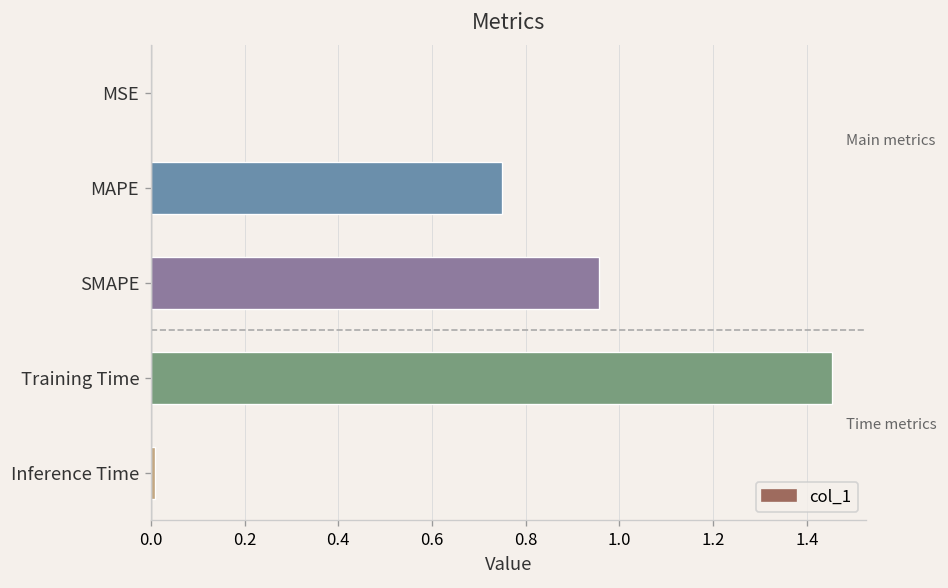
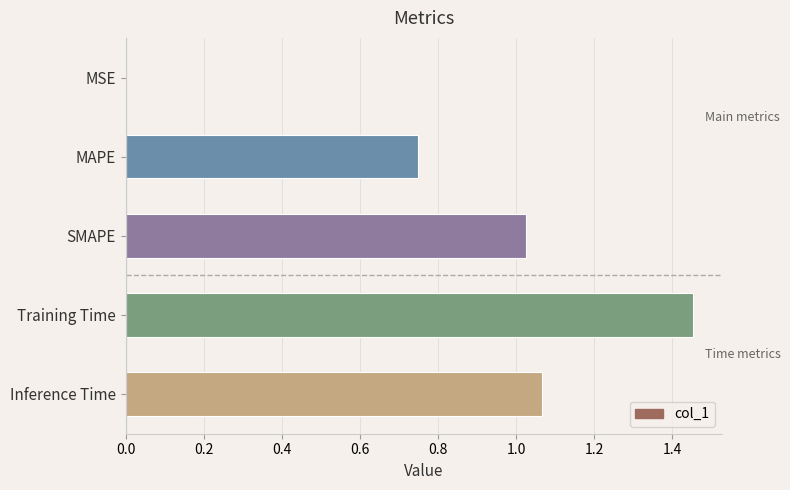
SMAPE: 0.96 -> 1.03
Inference Time: 0.01 -> 1.07
